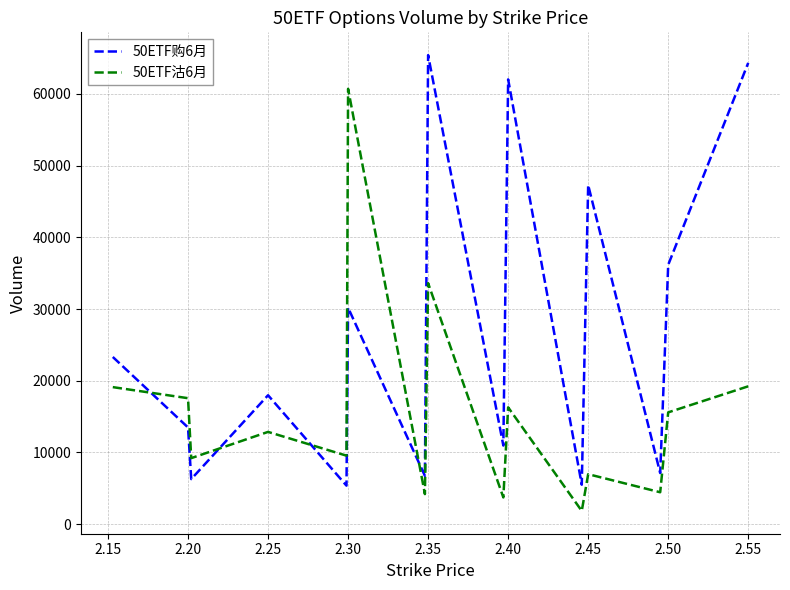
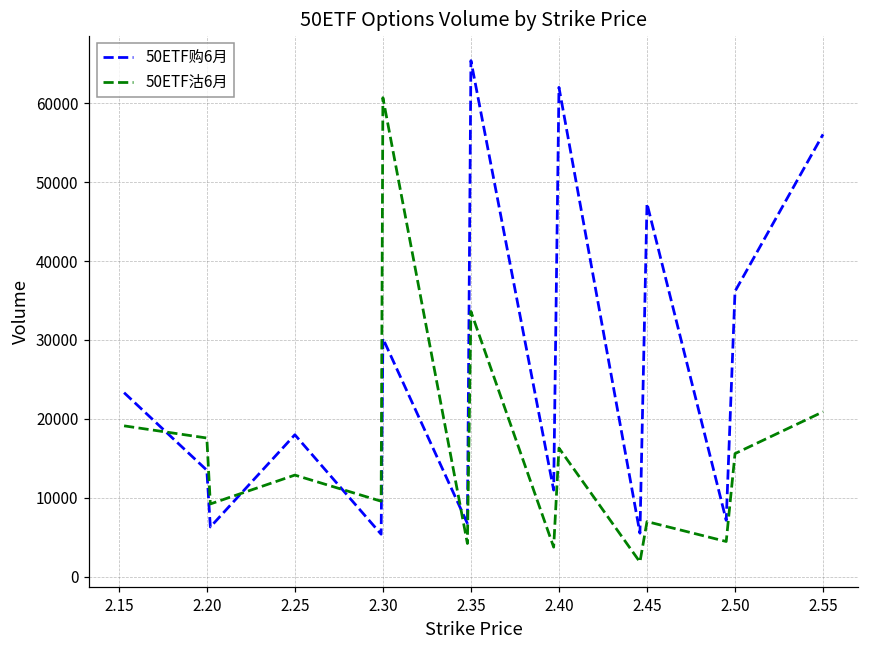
50ETF购6月, 2.55: 64000 -> 56000
50ETF沽6月, 2.55: 19000 -> 21000
